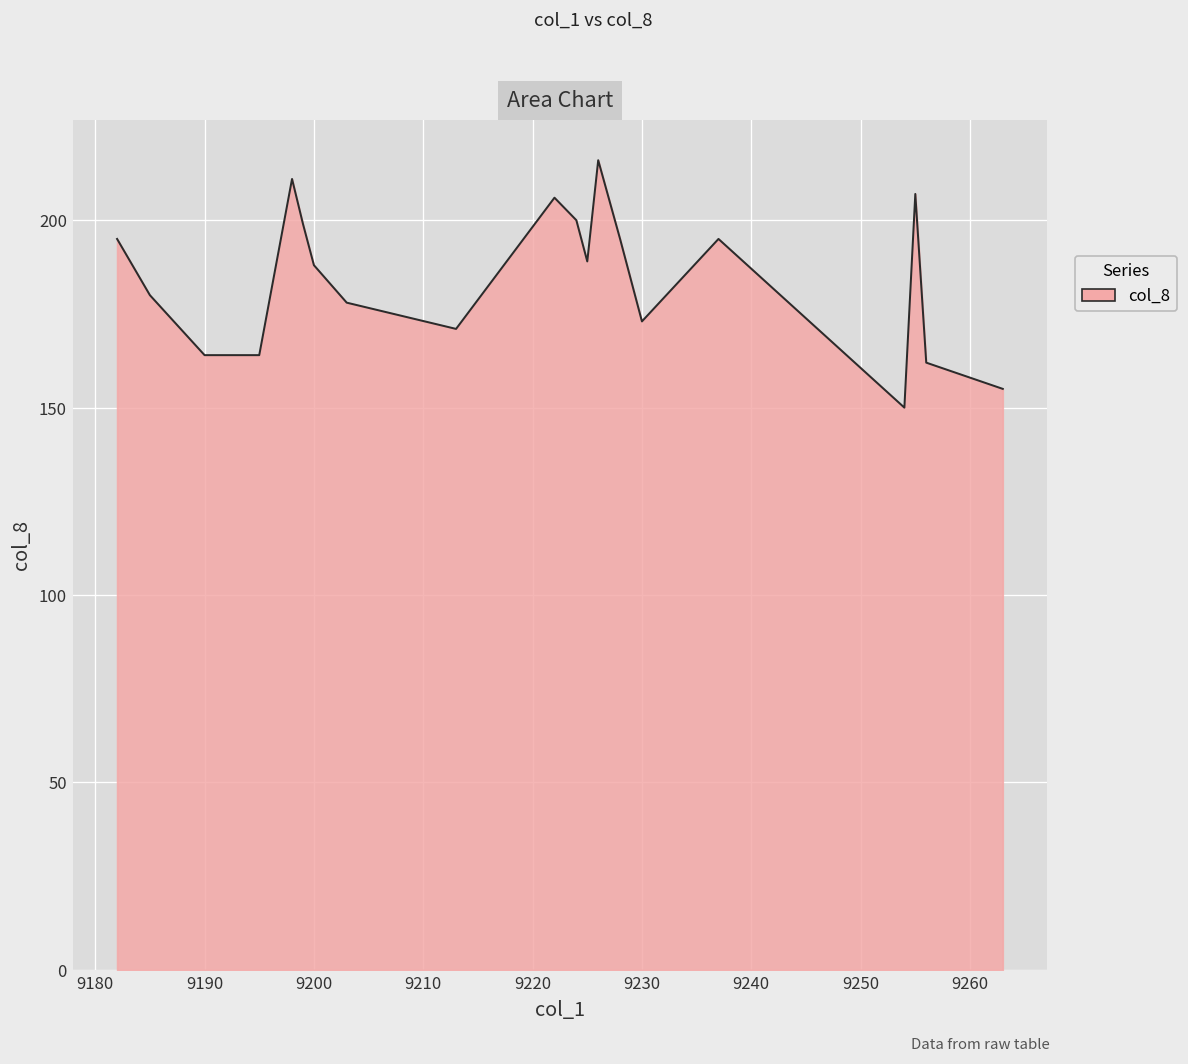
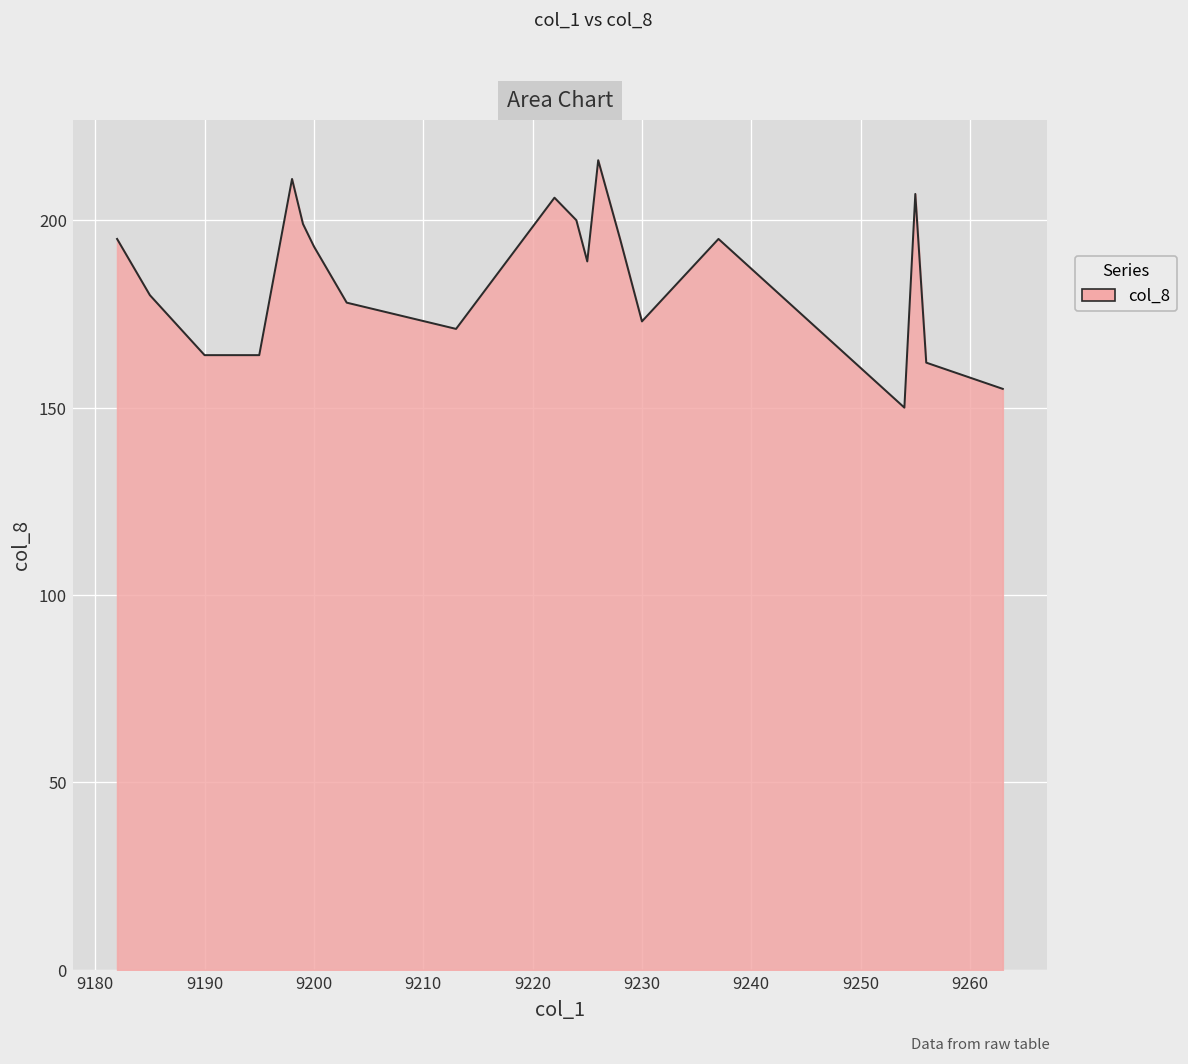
9200: 188 -> 193
